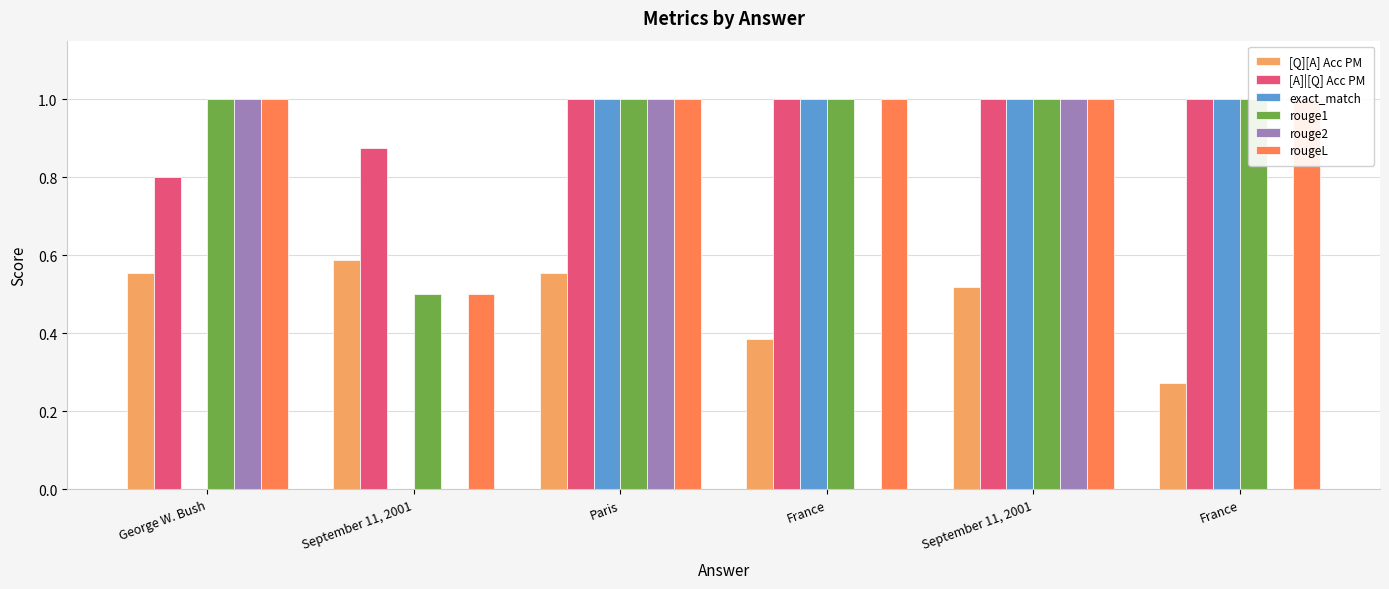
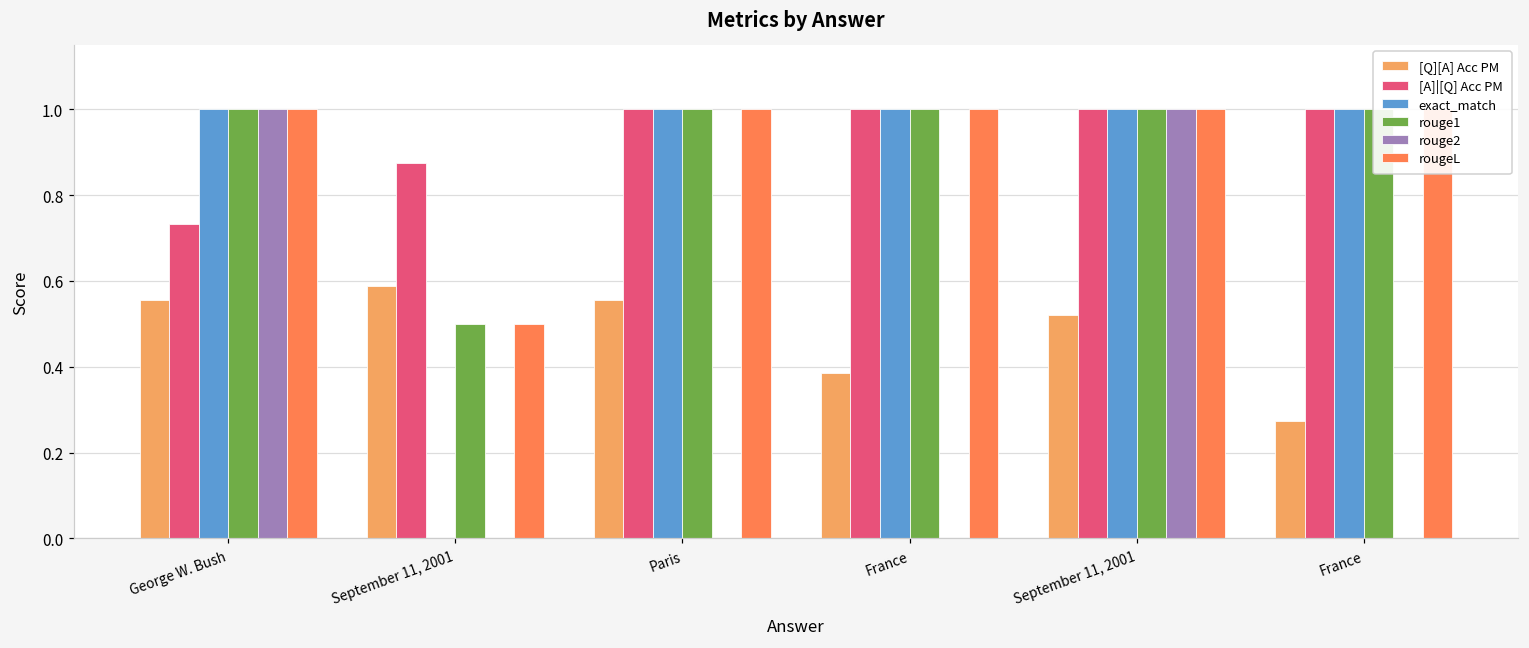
[A]|[Q] Acc PM, George W. Bush: 0.80 -> 0.73
exact_match, George W. Bush: 0 -> 1
rouge2, Paris: 1 -> 0
